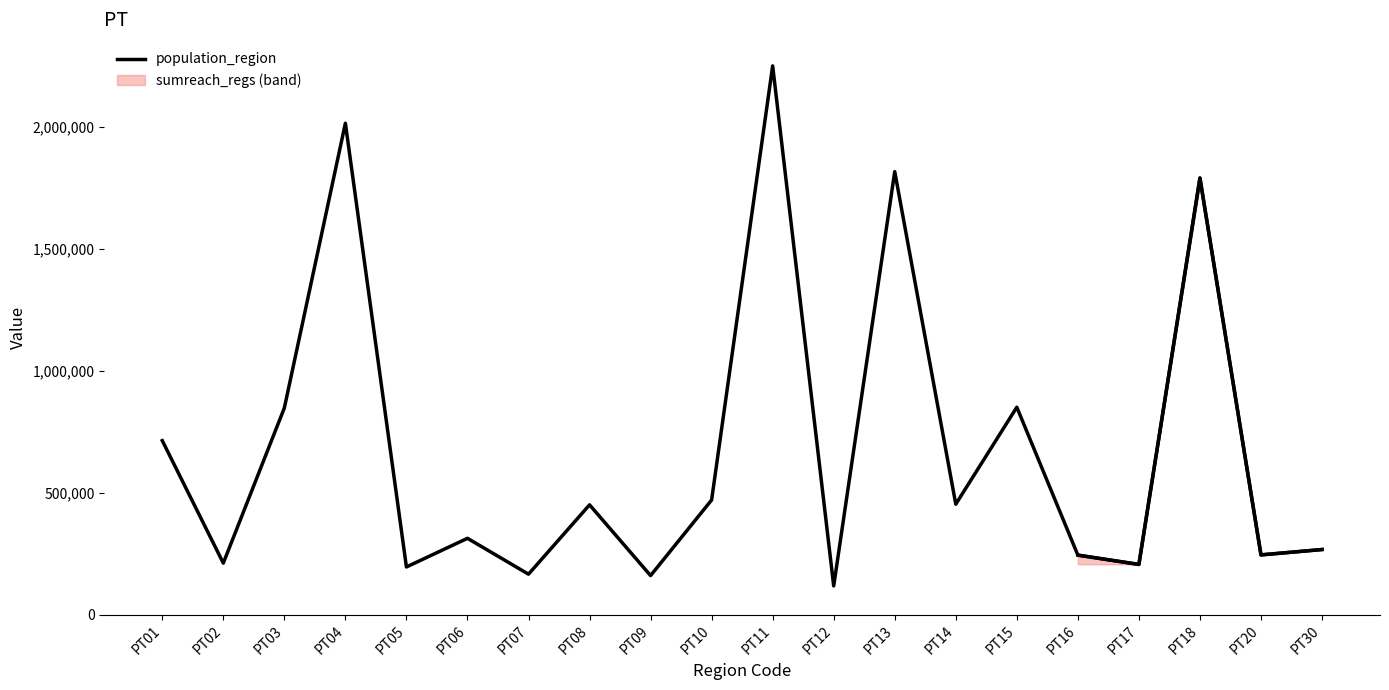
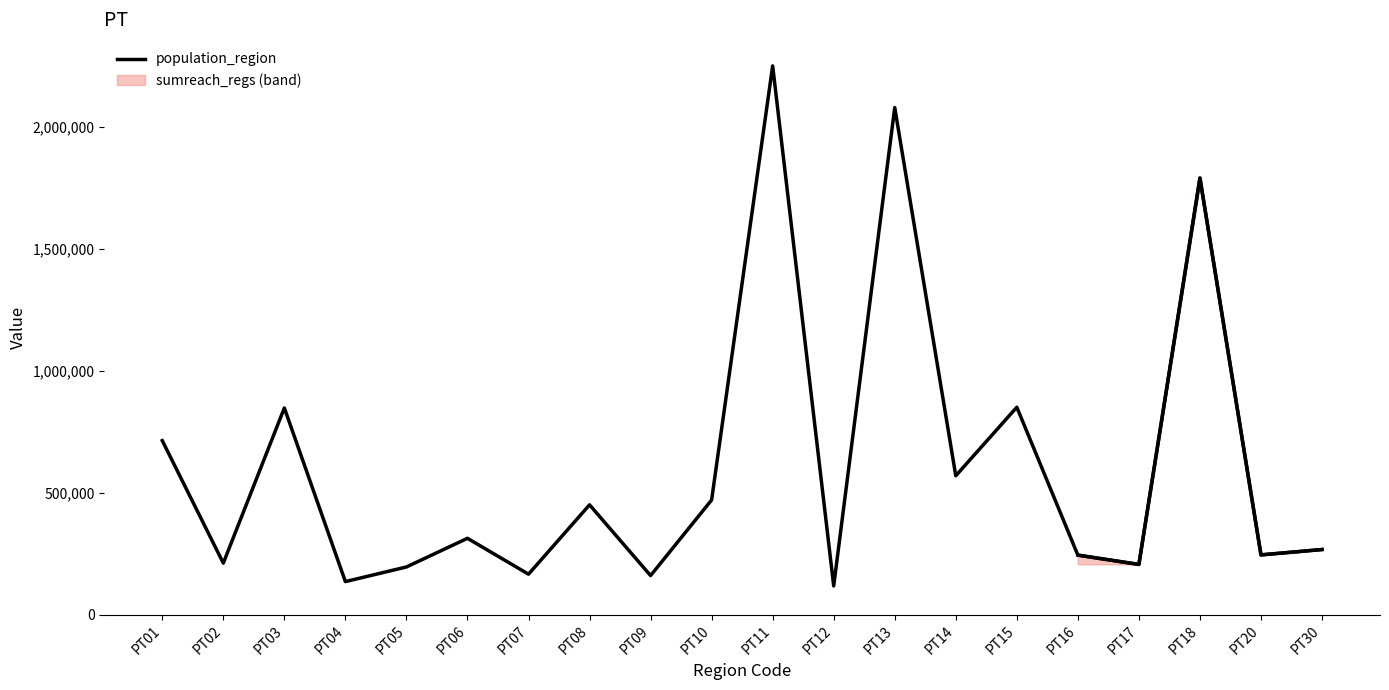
population_region, PT04: 2,020,000 -> 140,000
population_region, PT13: 1,820,000 -> 2,080,000
population_region, PT14: 450,000 -> 570,000
